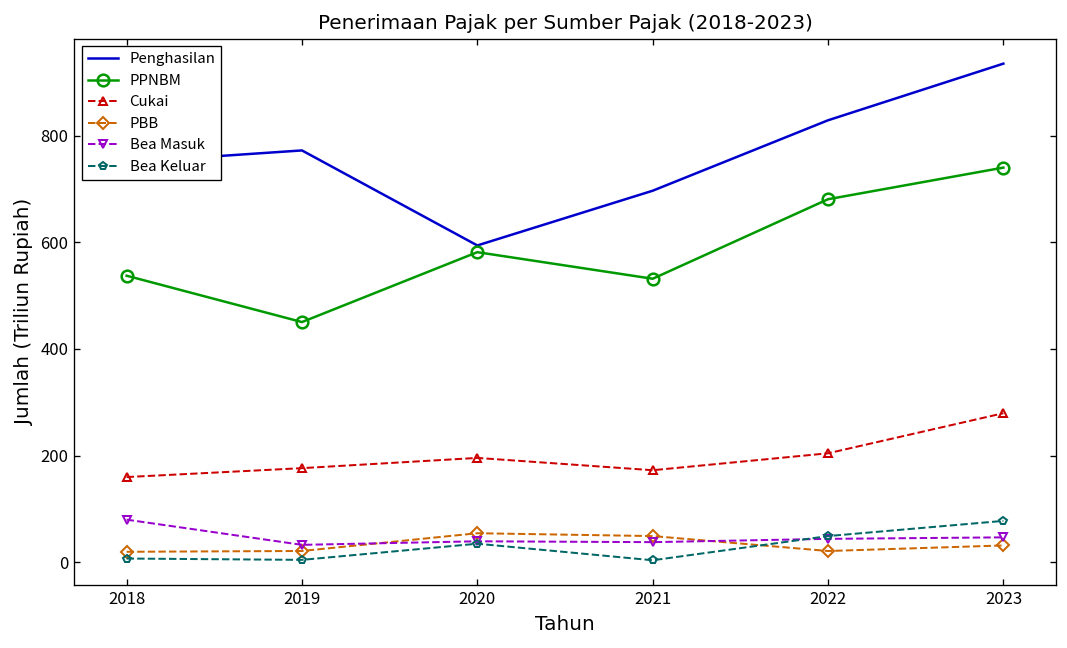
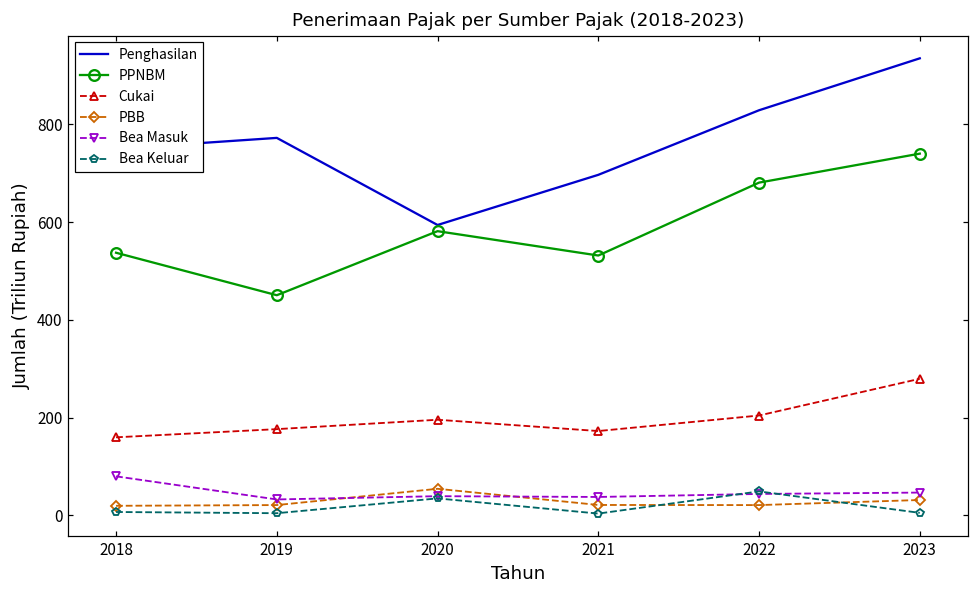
PBB, 2021: 50 -> 20
Bea Keluar, 2023: 80 -> 10
